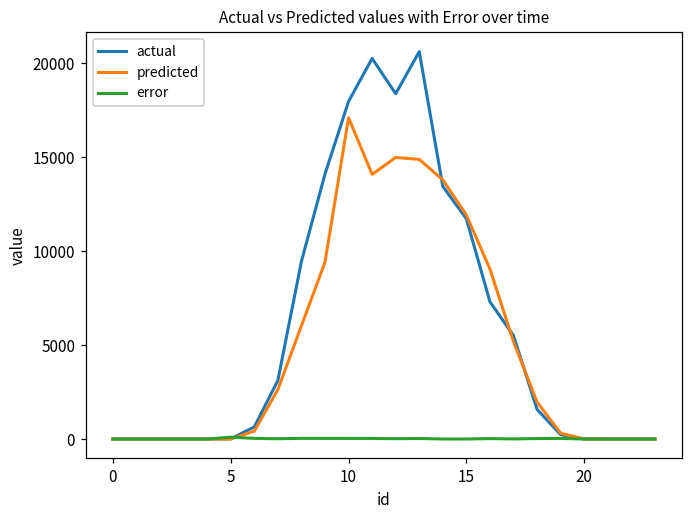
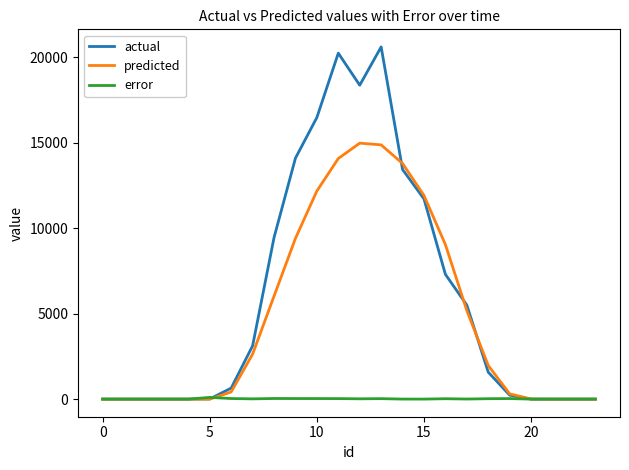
actual, 10: 18000 -> 16500
predicted, 10: 17100 -> 12200
